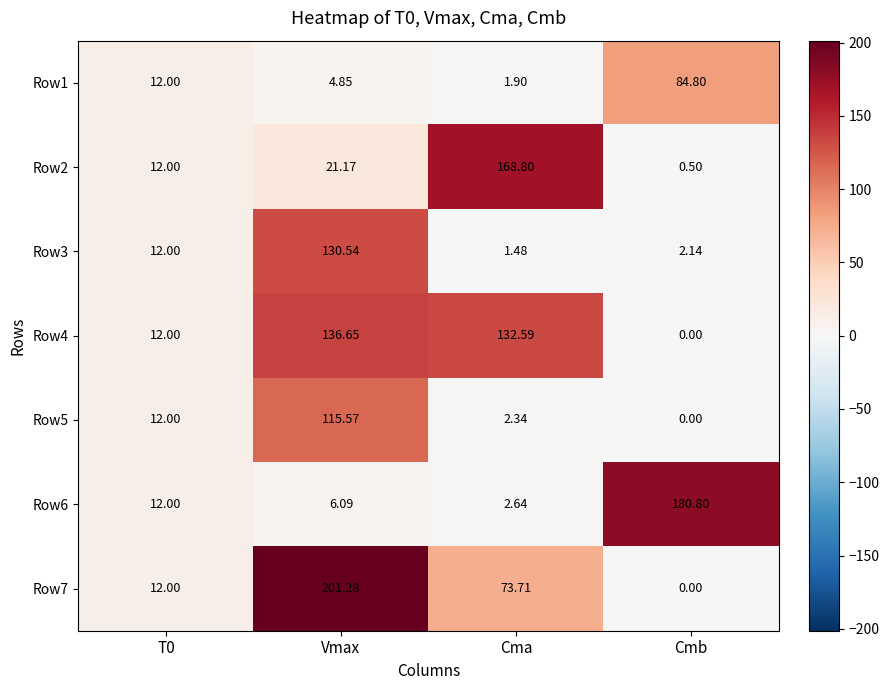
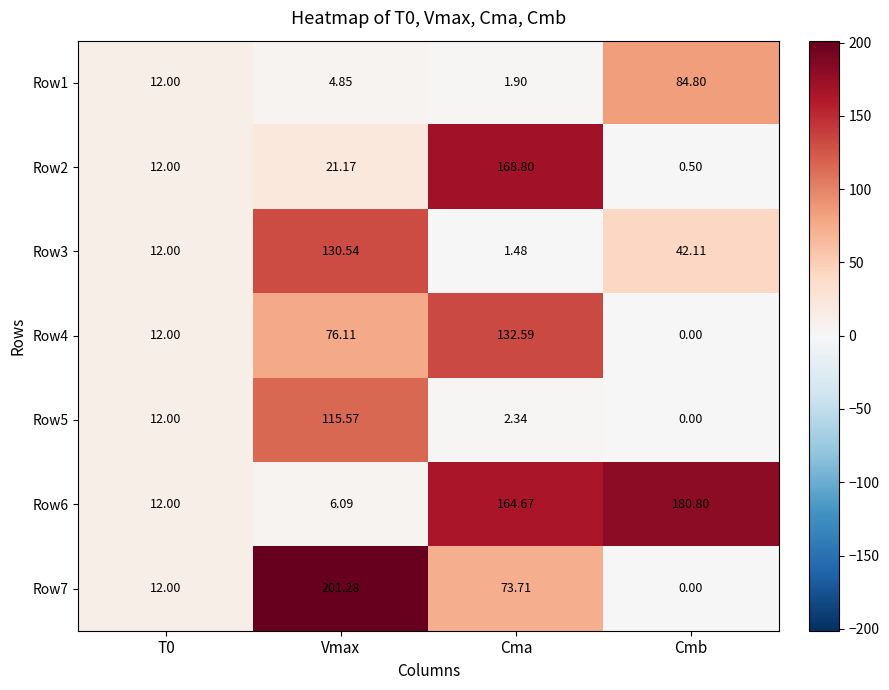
Row3, Cmb: 2.14 -> 42.11
Row4, Vmax: 136.65 -> 76.11
Row6, Cma: 2.64 -> 164.67
